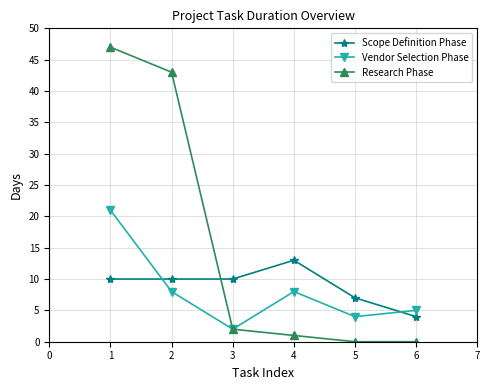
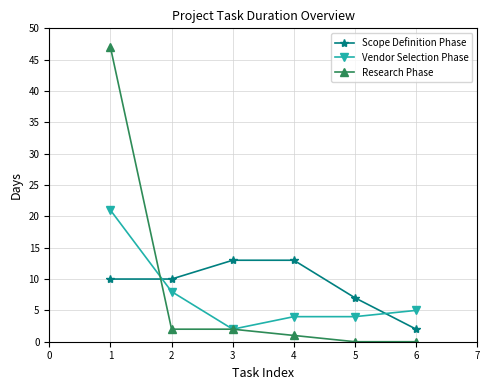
Research Phase, 2: 43 -> 2
Scope Definition Phase, 3: 10 -> 13
Vendor Selection Phase, 4: 8 -> 4
Scope Definition Phase, 6: 4 -> 2
